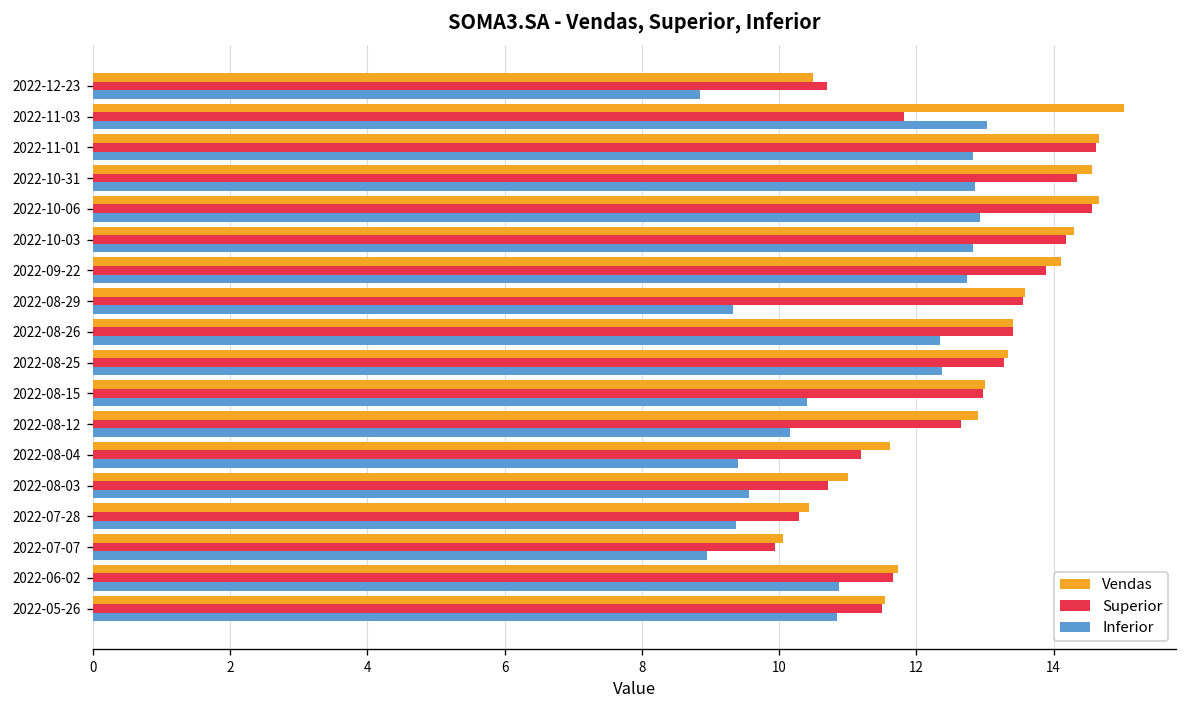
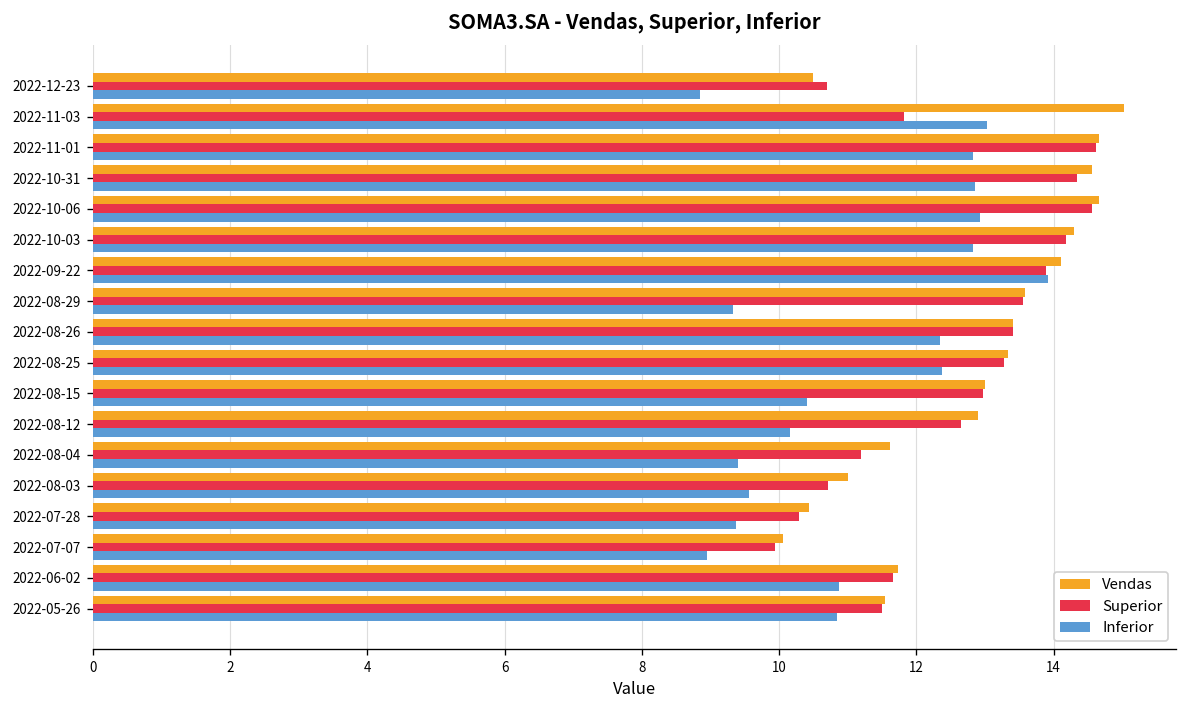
Inferior, 2022-09-22: 12.7 -> 13.9
